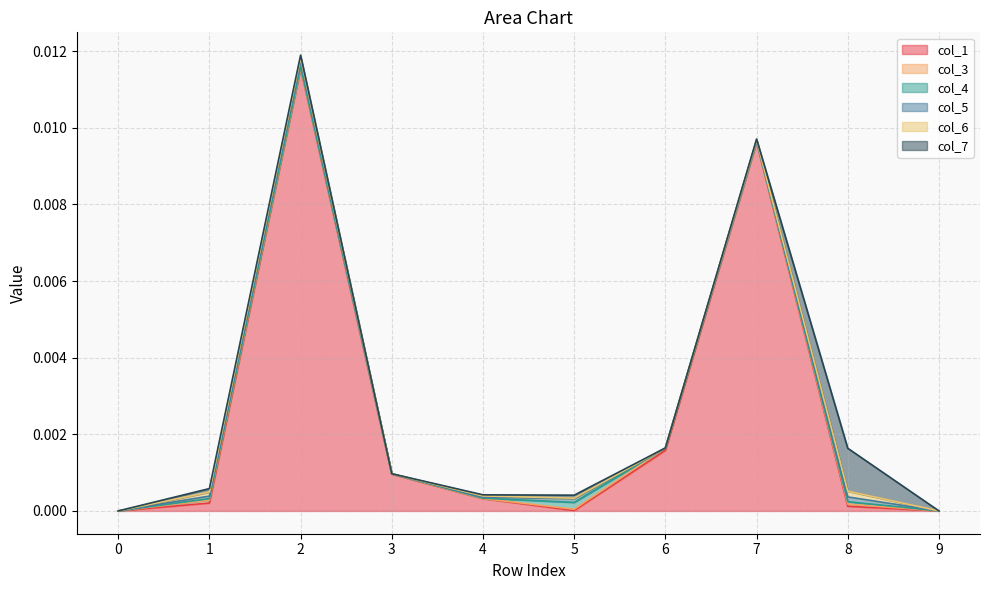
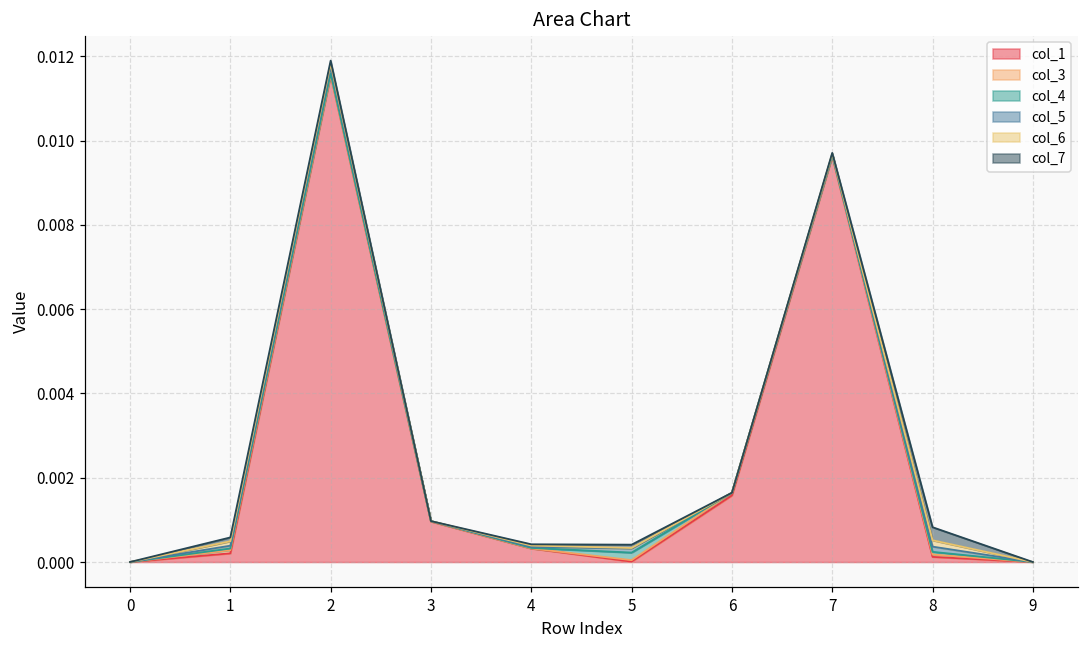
col_7, 8: 0.0011 -> 0.0003
